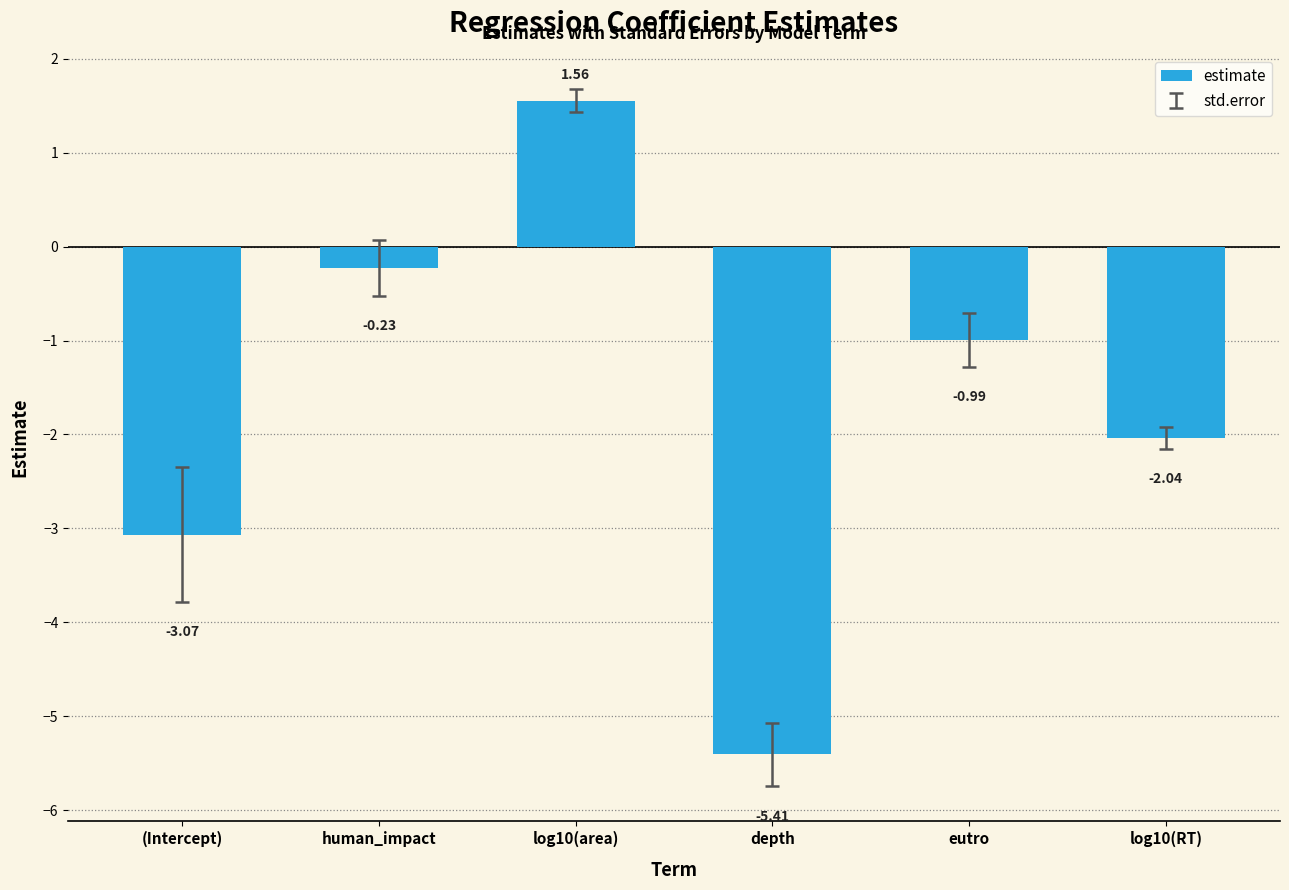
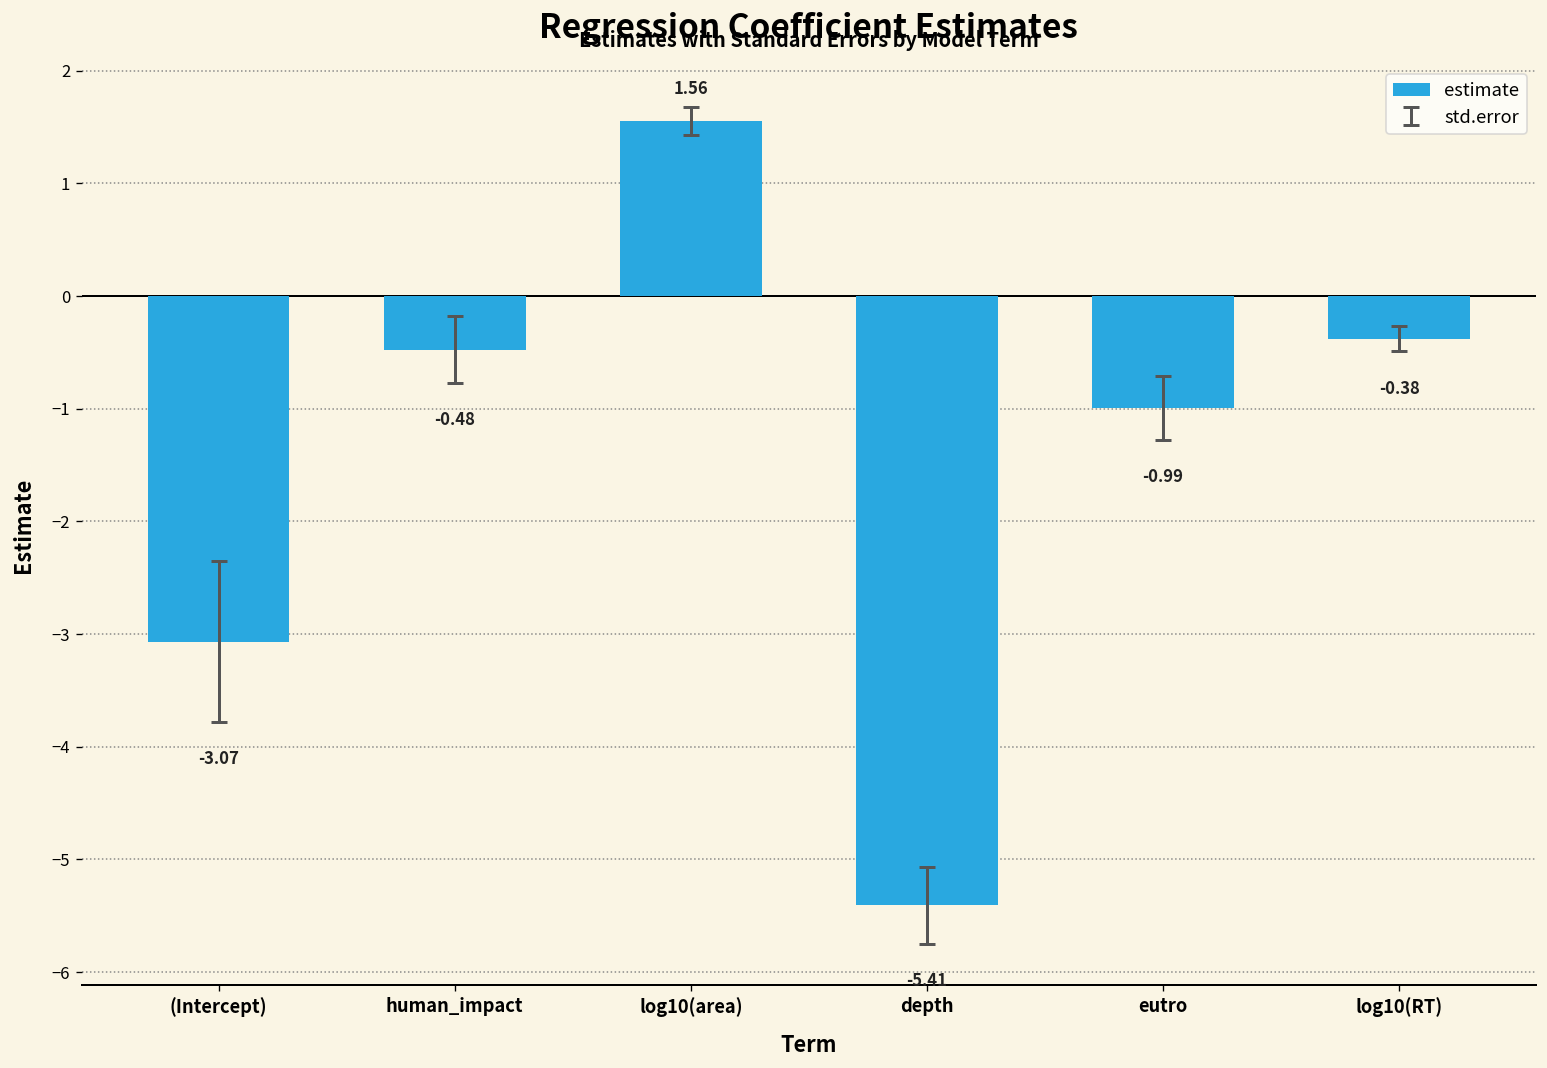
estimate, human_impact: -0.23 -> -0.48
estimate, log10(RT): -2.04 -> -0.38
